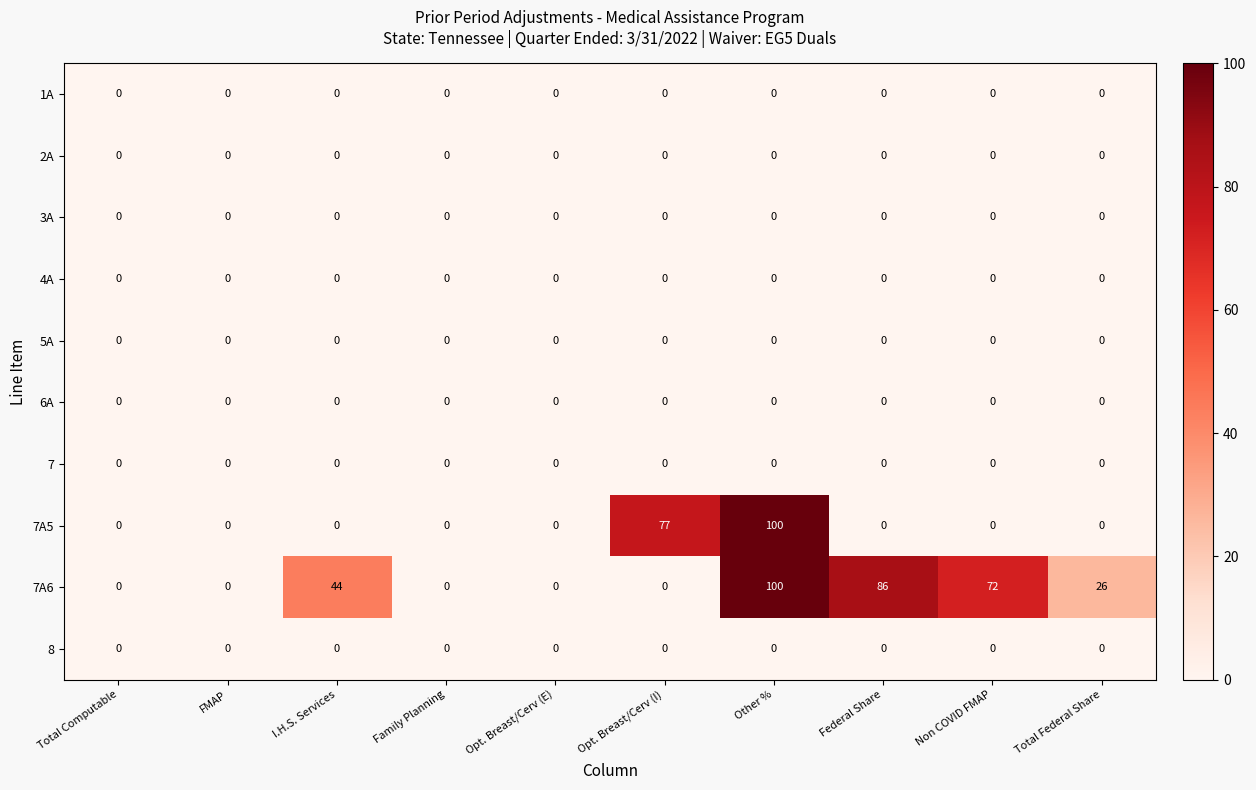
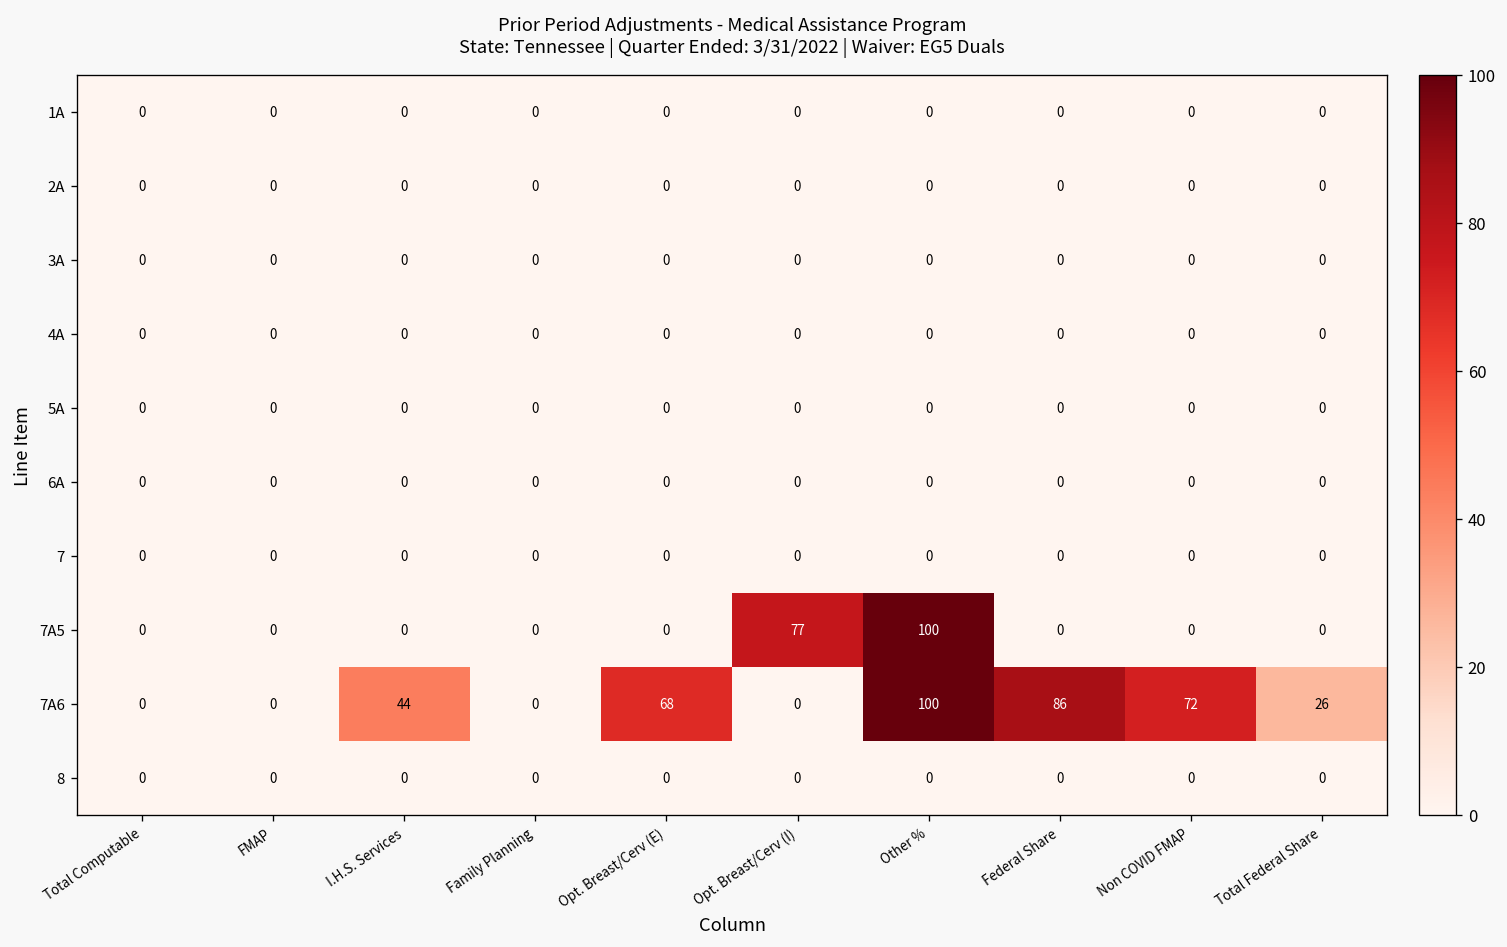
7A6, Opt. Breast/Cerv (E): 0 -> 68
